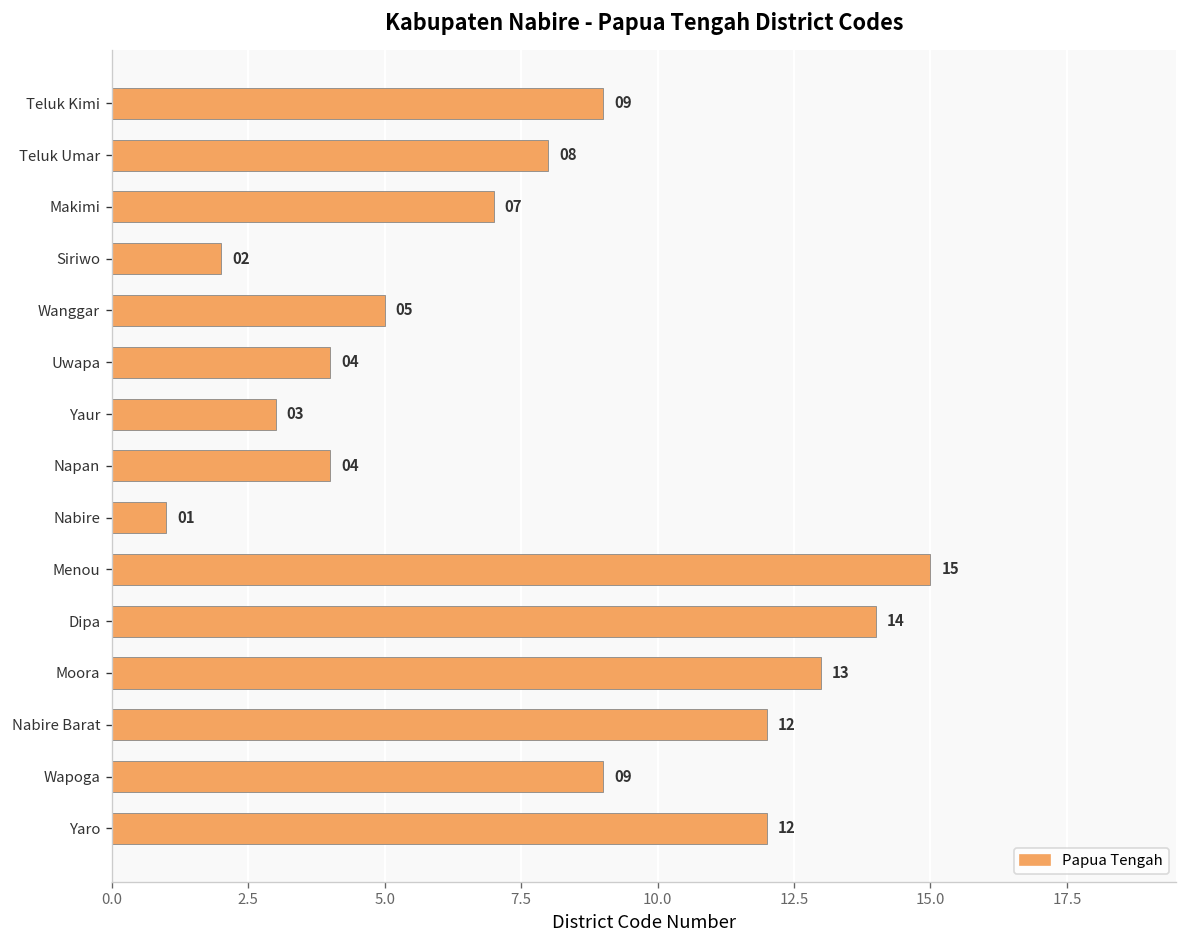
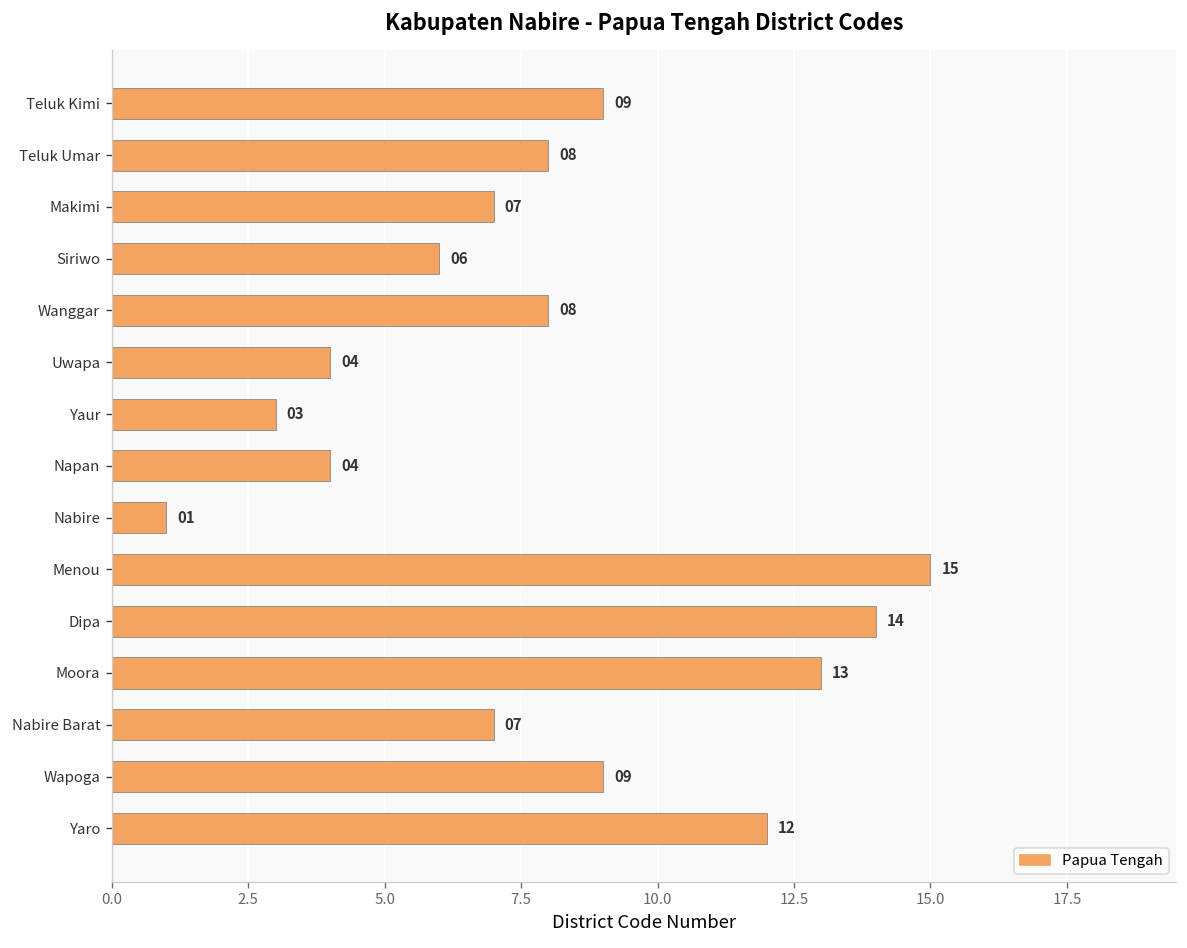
Siriwo: 02 -> 06
Wanggar: 05 -> 08
Nabire Barat: 12 -> 07
